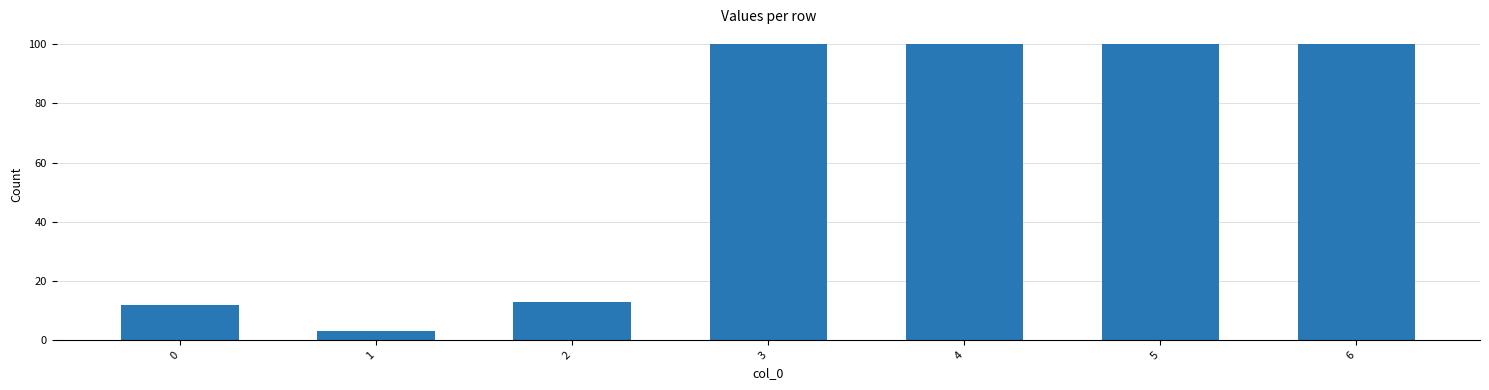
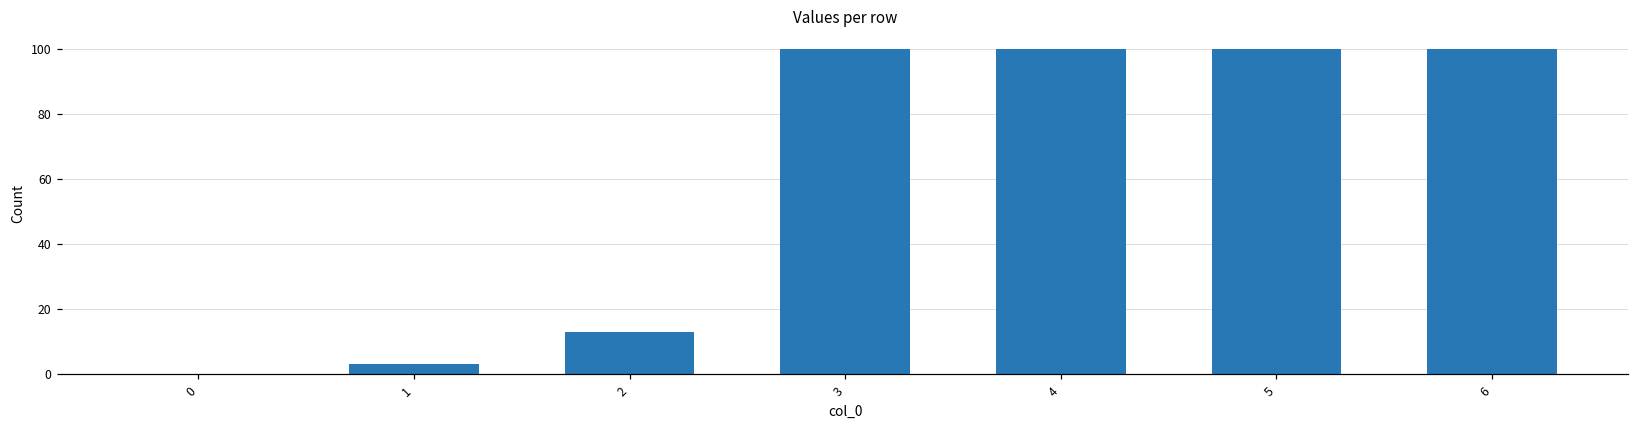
0: 12 -> 0
